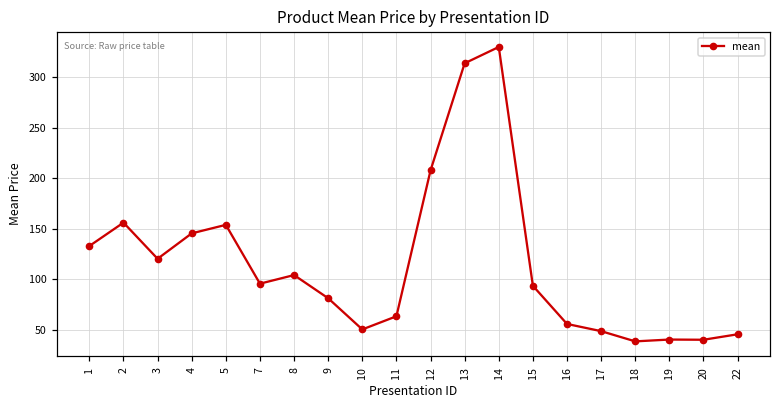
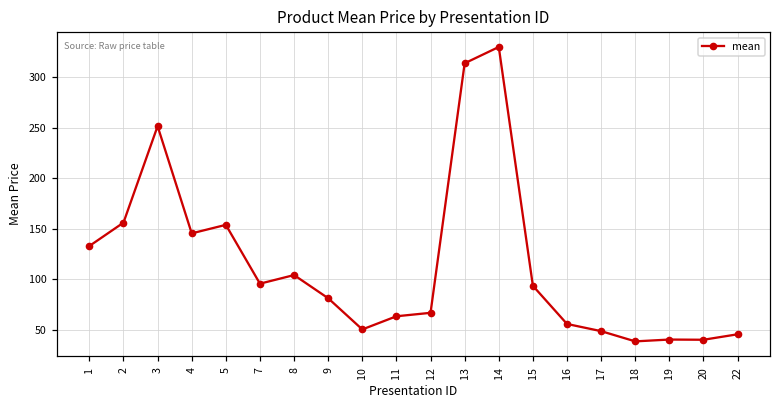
3: 120 -> 250
12: 210 -> 70
